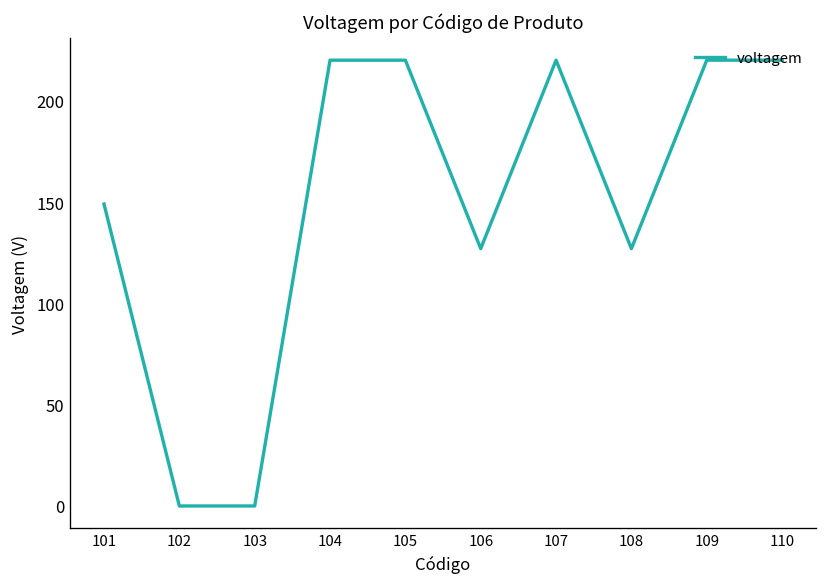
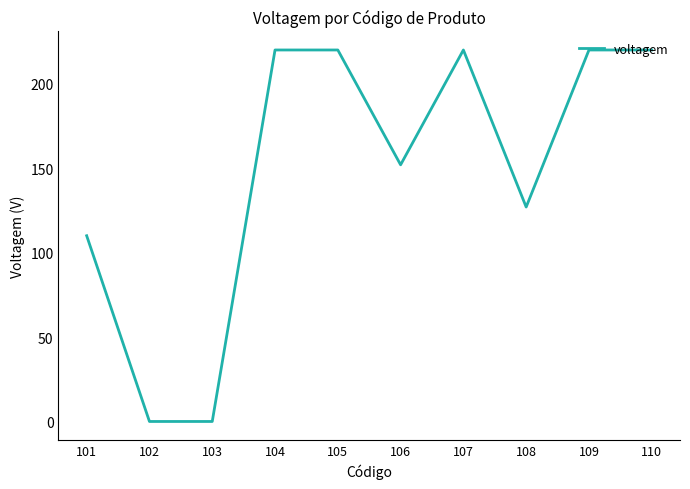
101: 149 -> 110
106: 127 -> 152
